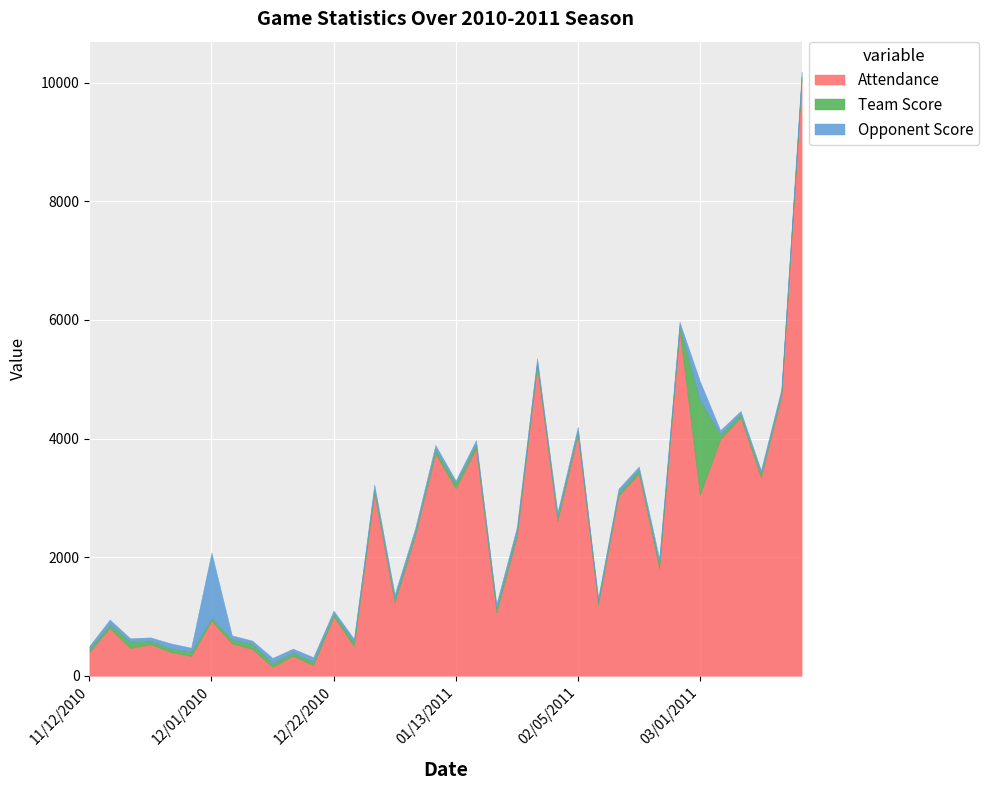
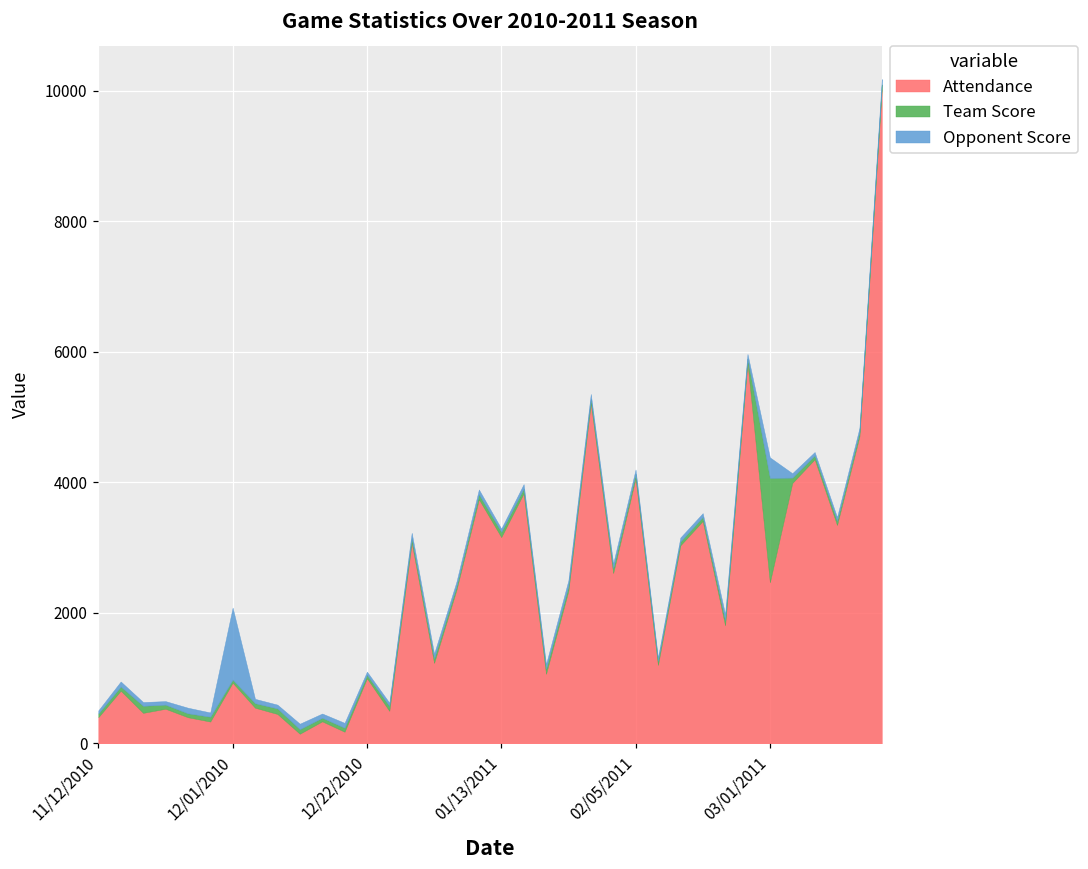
Attendance, 03/01/2011: 3100 -> 2500
